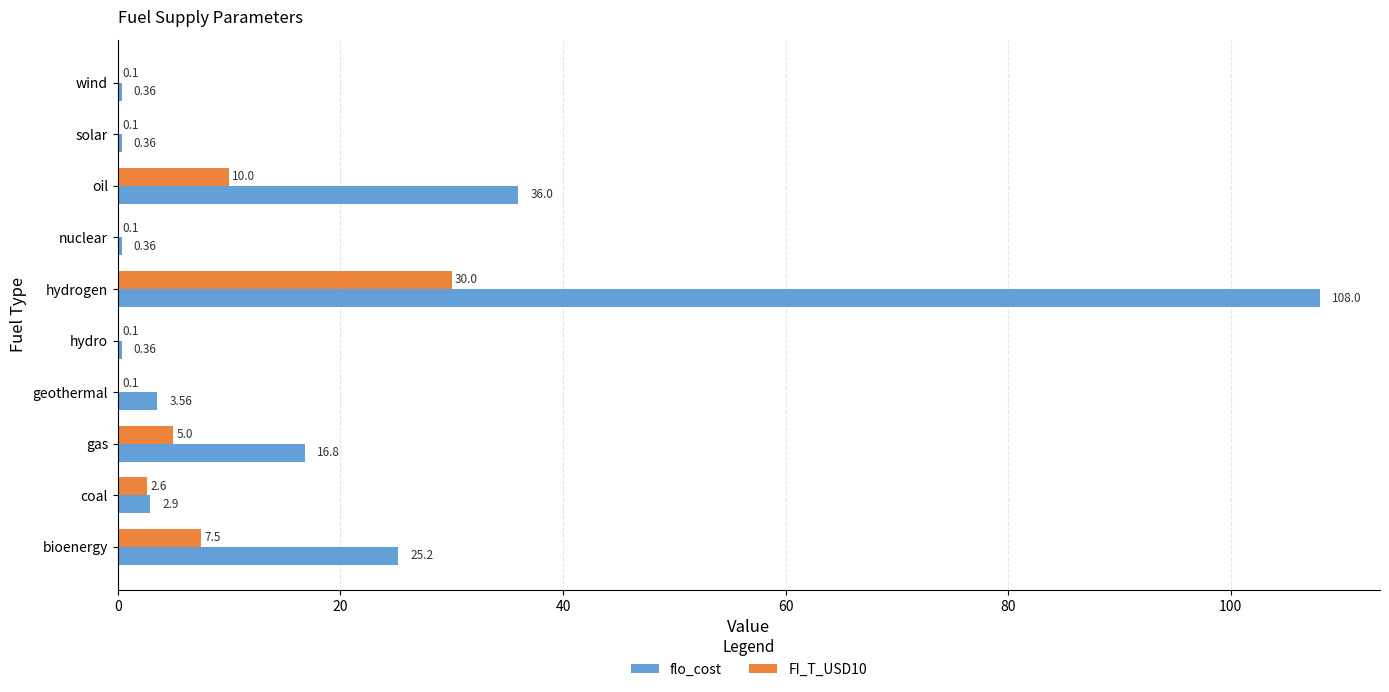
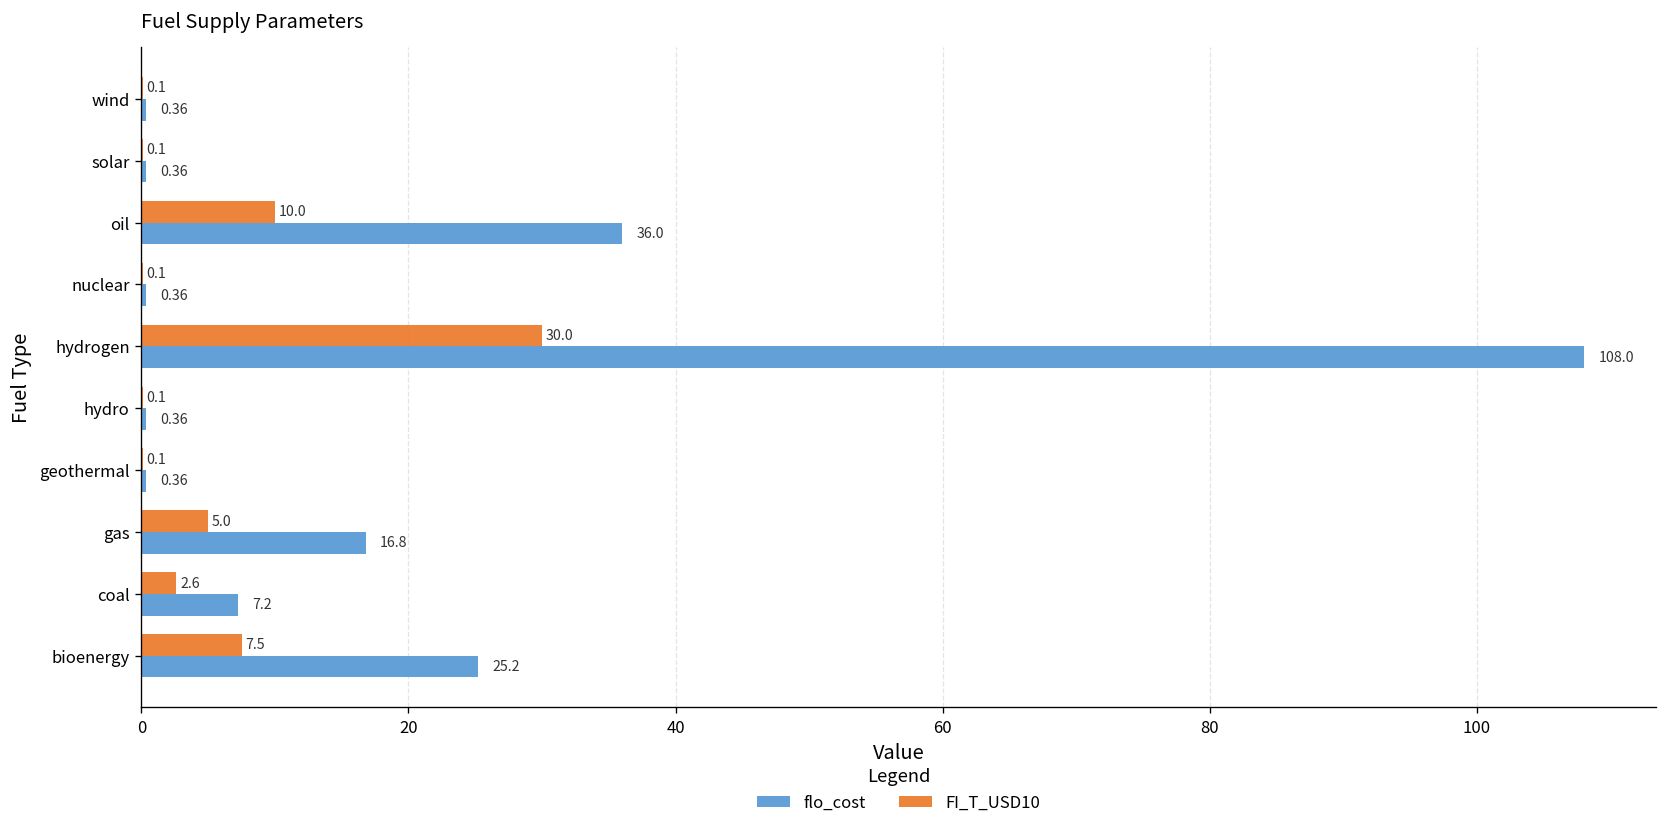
flo_cost, geothermal: 3.56 -> 0.36
flo_cost, coal: 2.9 -> 7.2
